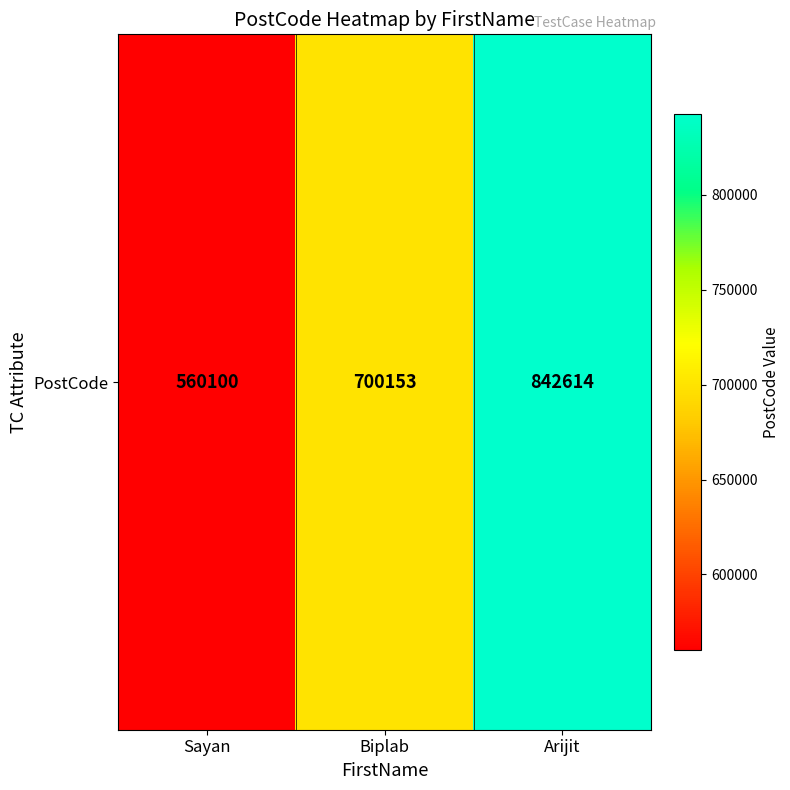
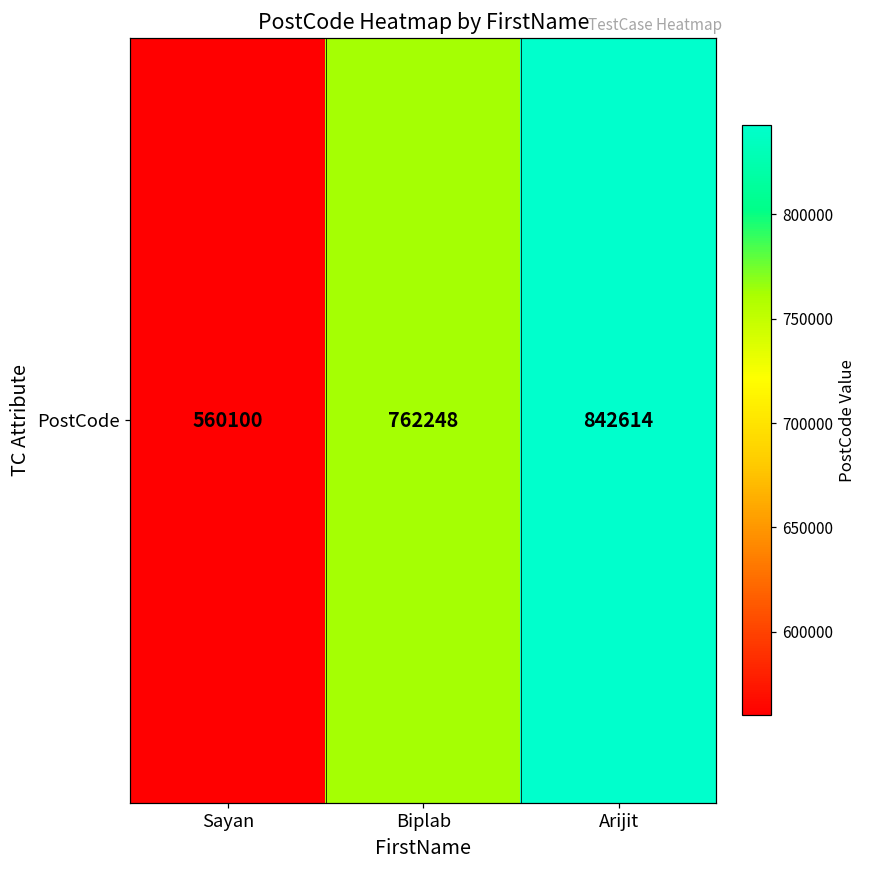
PostCode, Biplab: 700153 -> 762248
